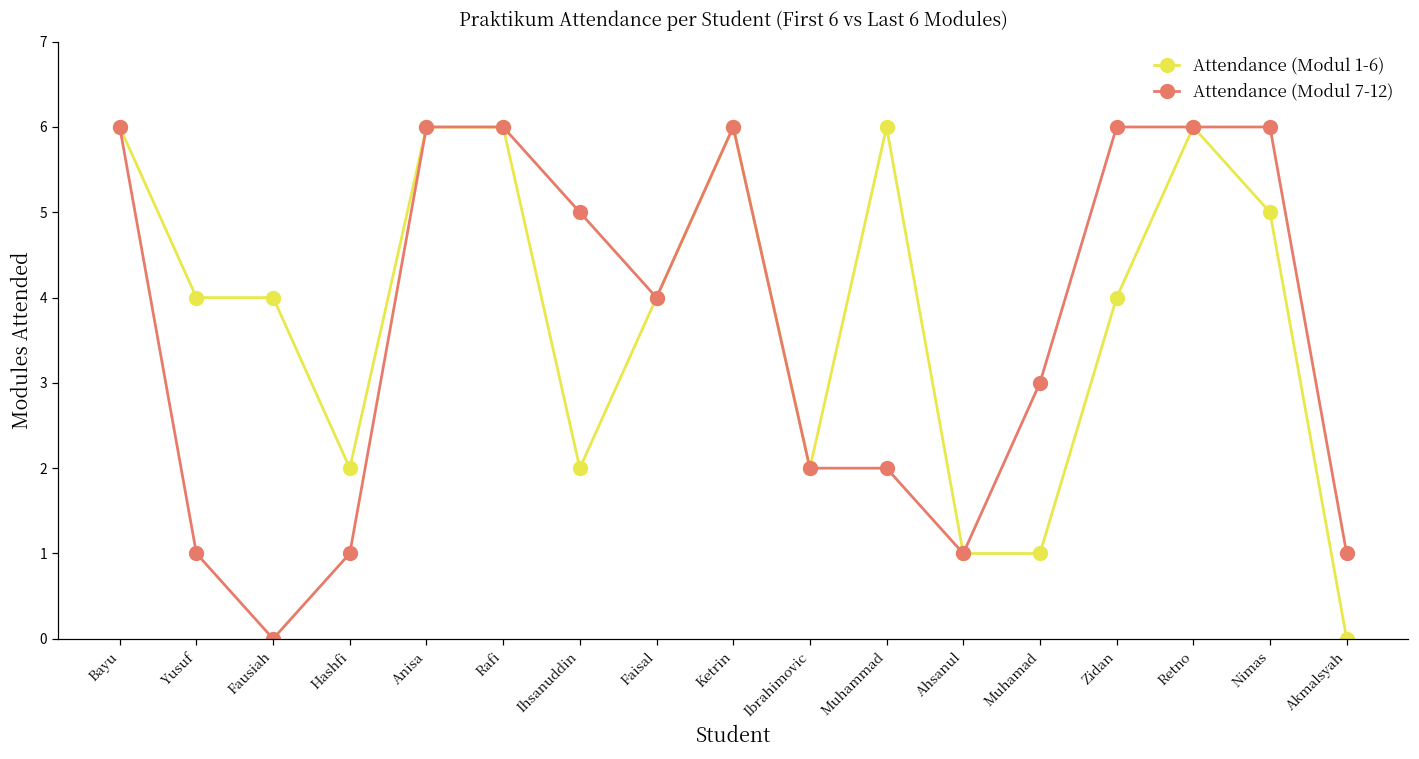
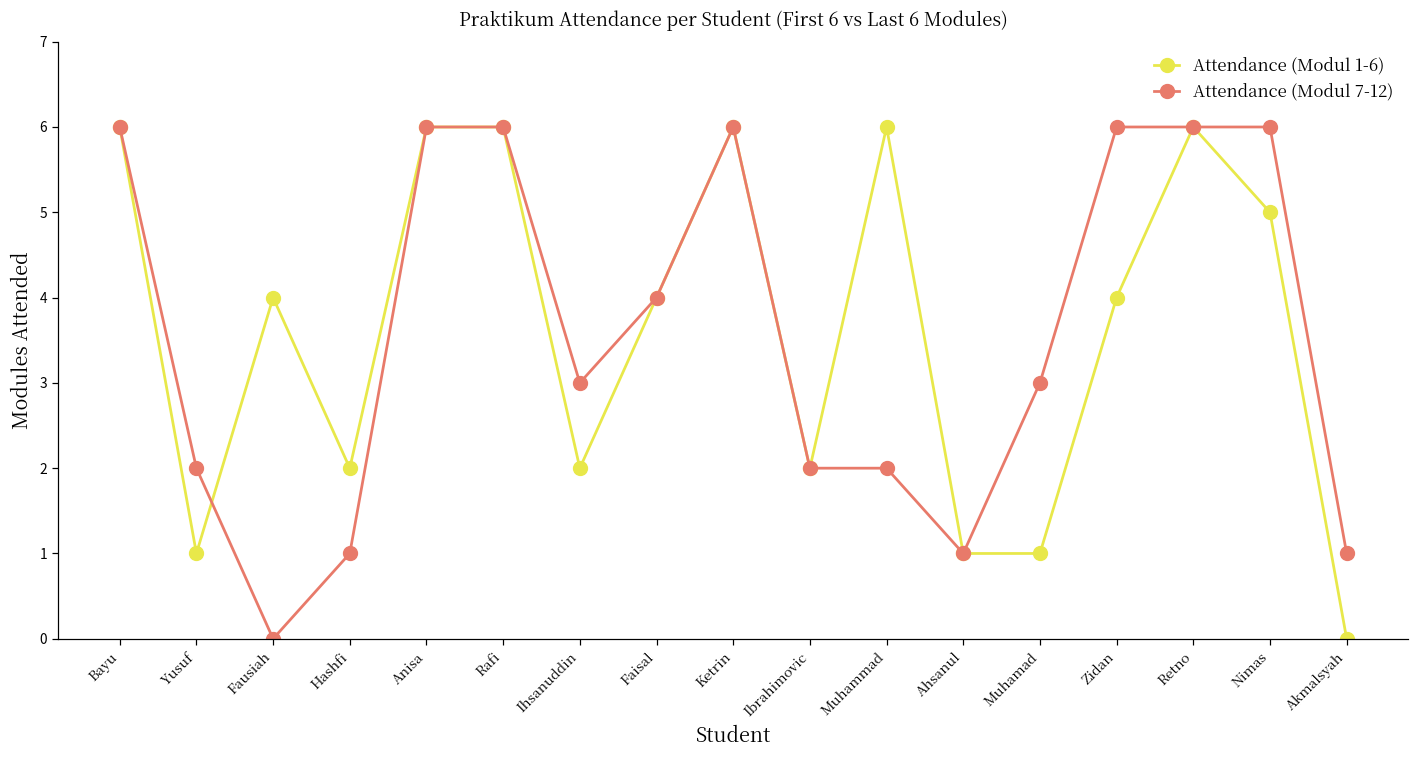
Attendance (Modul 1-6), Yusuf: 4 -> 1
Attendance (Modul 7-12), Yusuf: 1 -> 2
Attendance (Modul 7-12), Ihsanuddin: 5 -> 3
